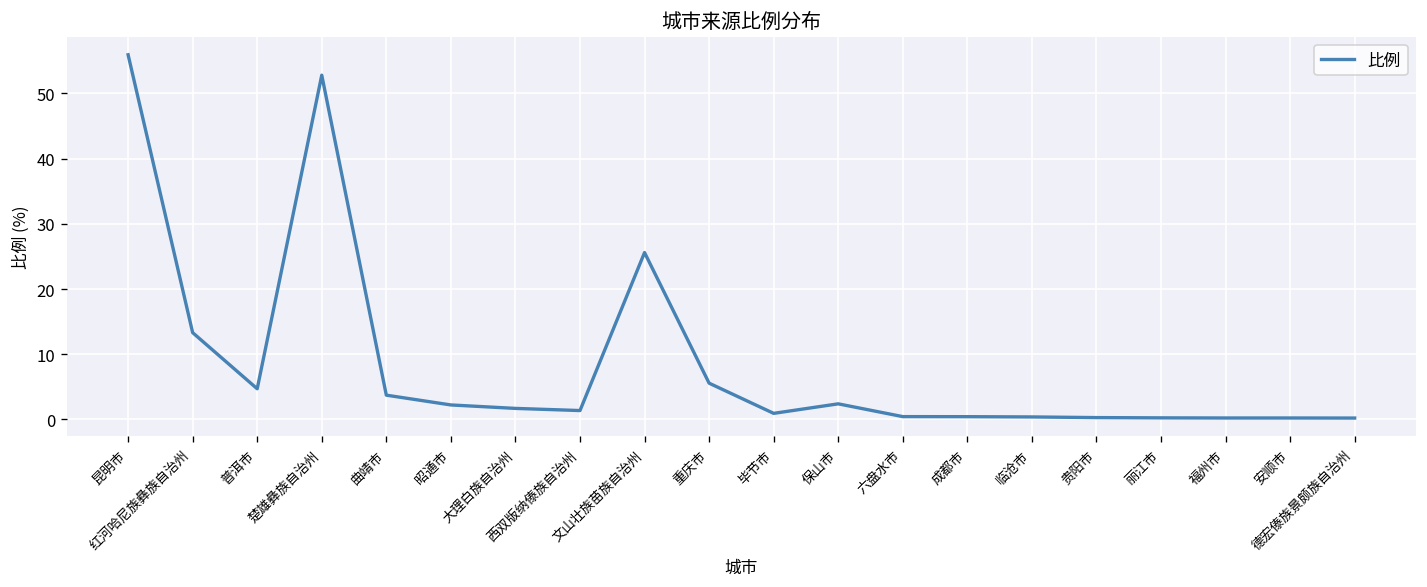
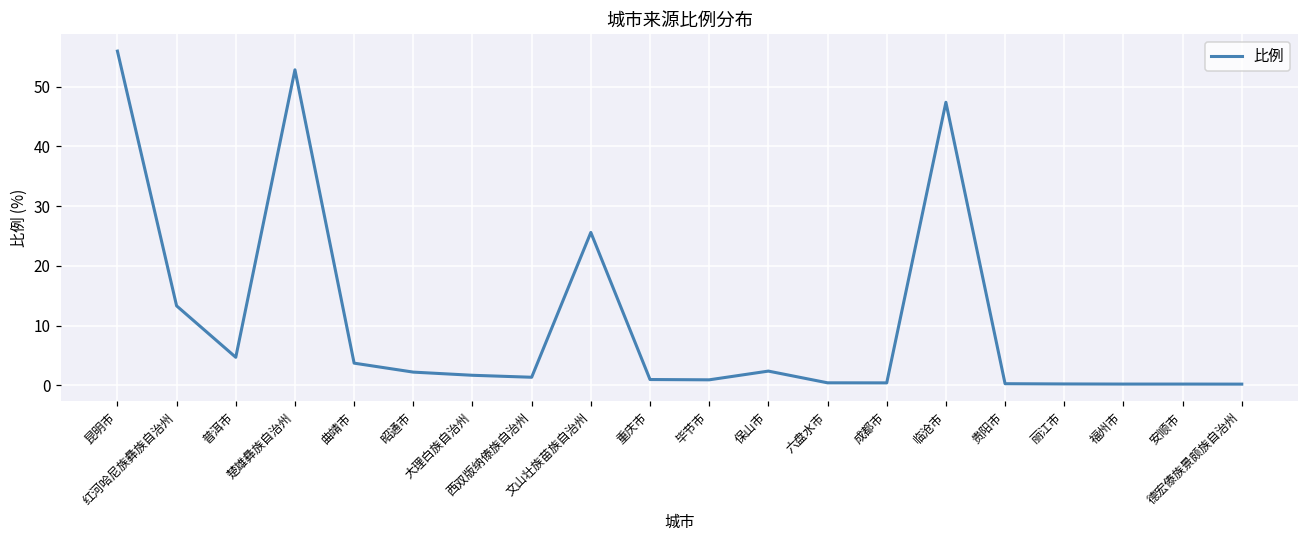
重庆市: 6 -> 1
临沧市: 0 -> 47
